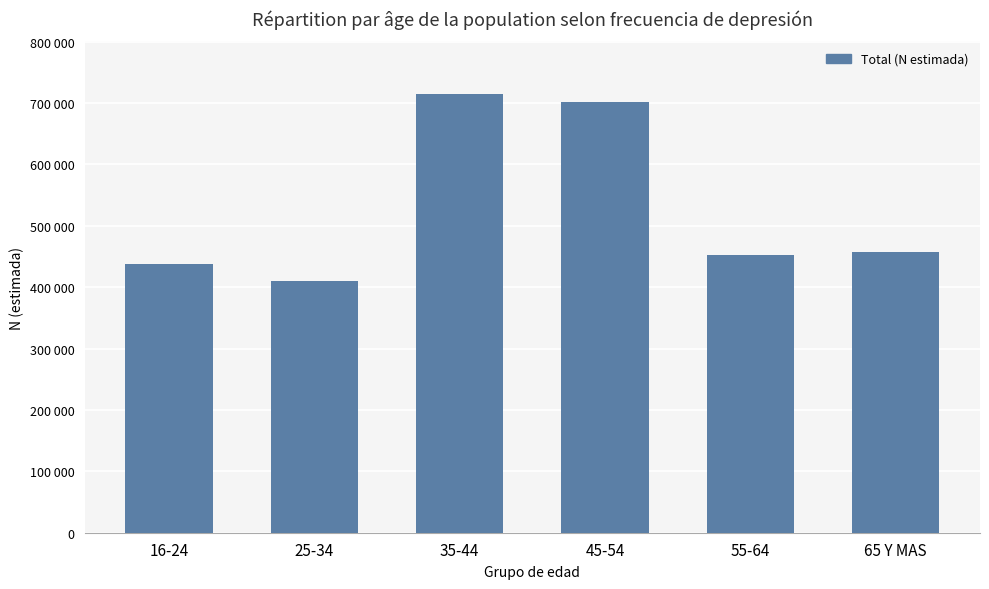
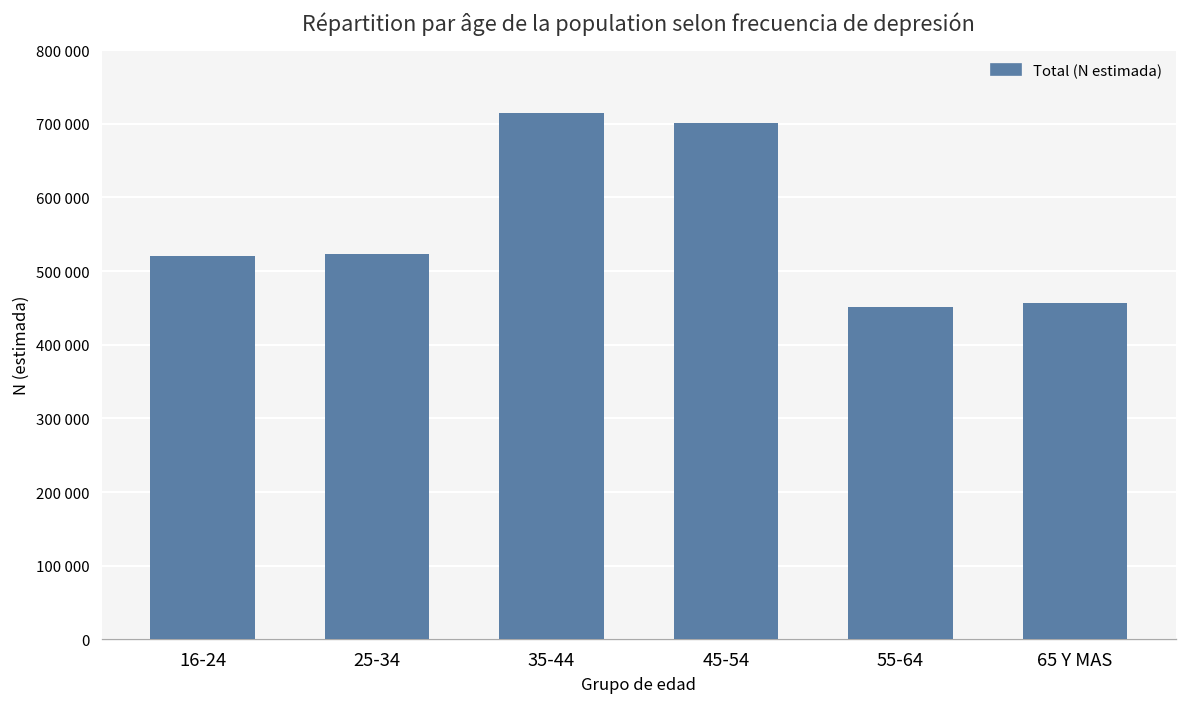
16-24: 440000 -> 520000
25-34: 410000 -> 520000
